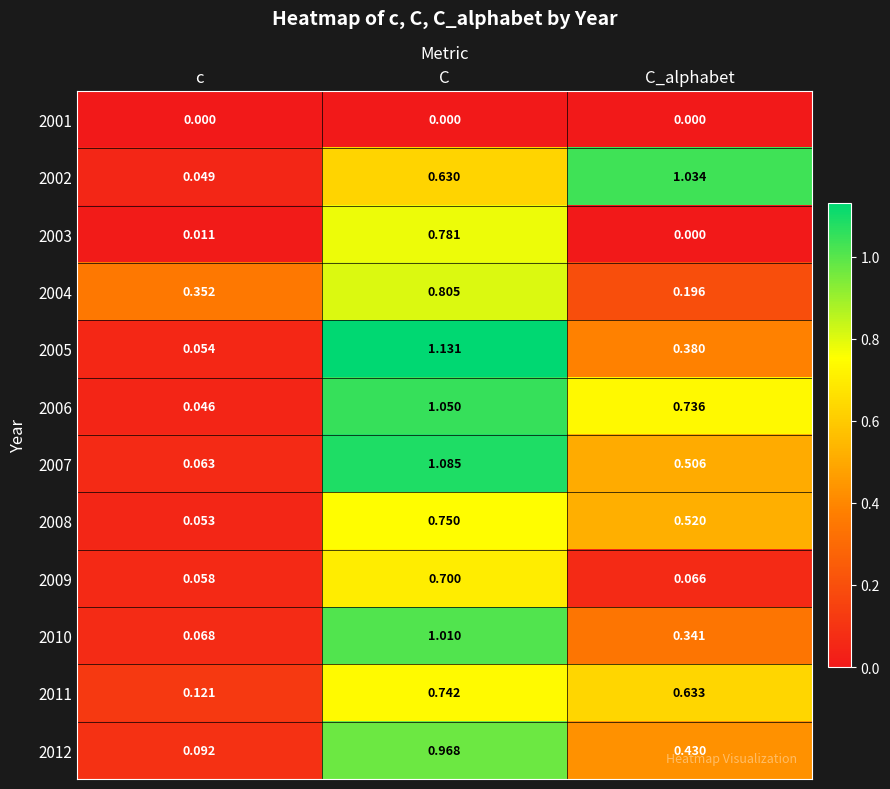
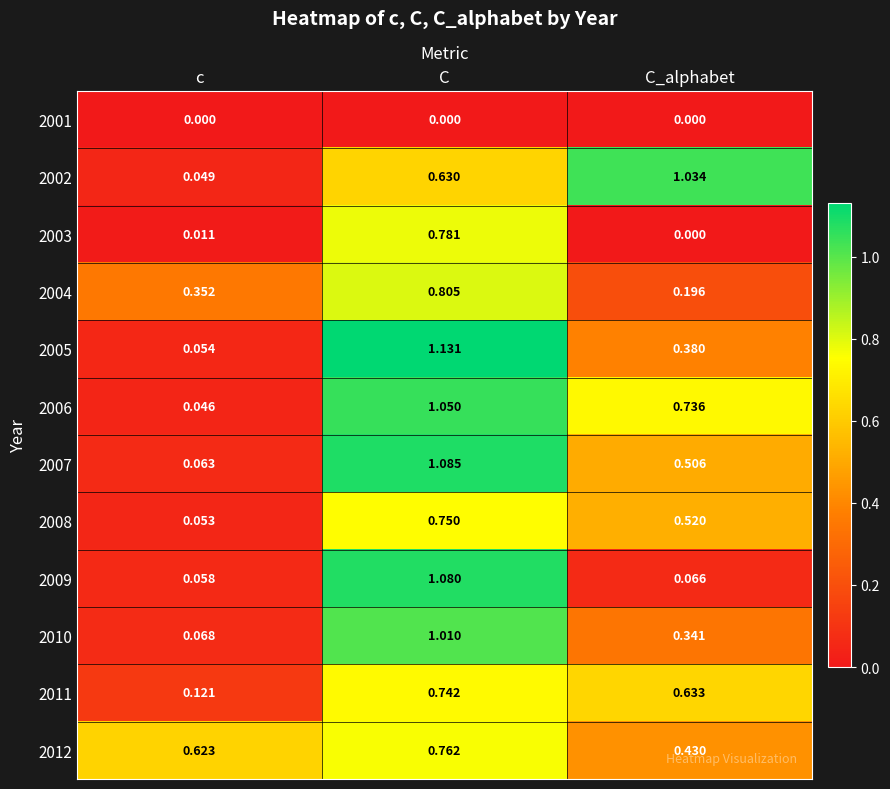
2009, C: 0.700 -> 1.080
2012, c: 0.092 -> 0.623
2012, C: 0.968 -> 0.762
